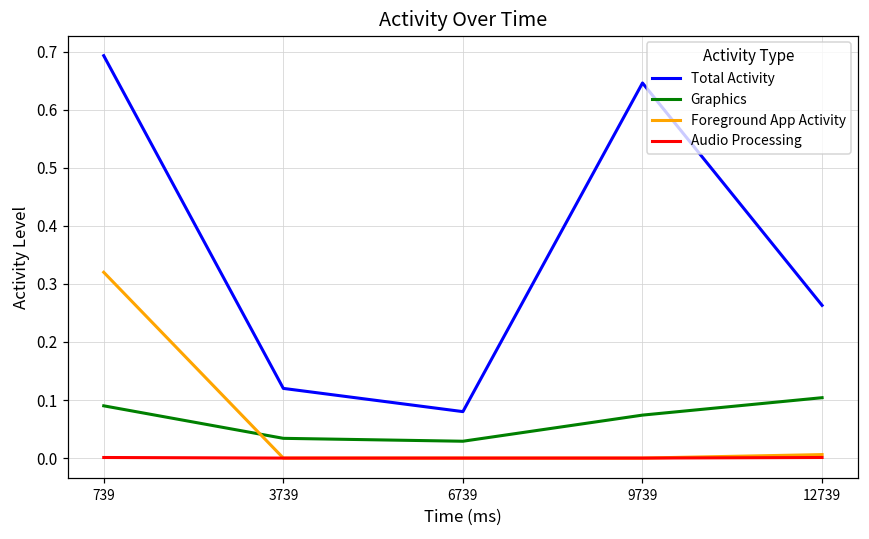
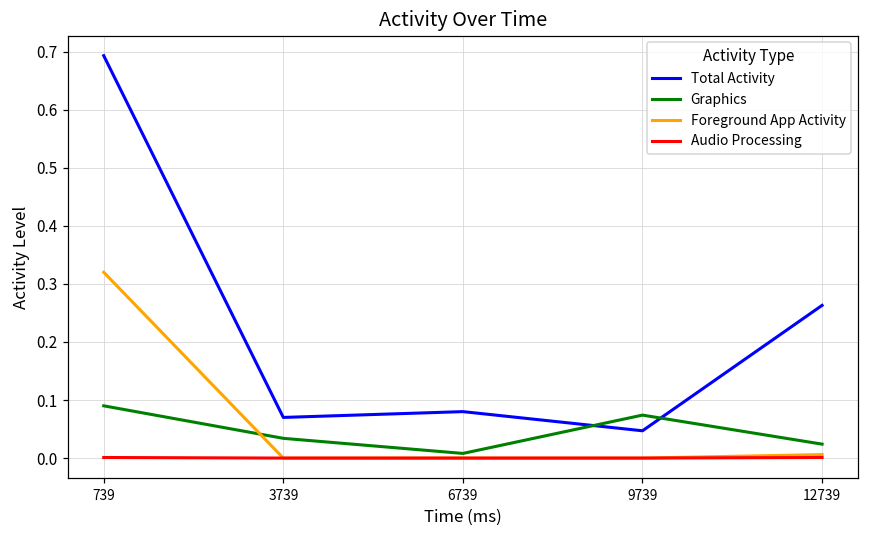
Total Activity, 3739: 0.12 -> 0.07
Graphics, 6739: 0.03 -> 0.01
Total Activity, 9739: 0.65 -> 0.05
Graphics, 12739: 0.10 -> 0.02
